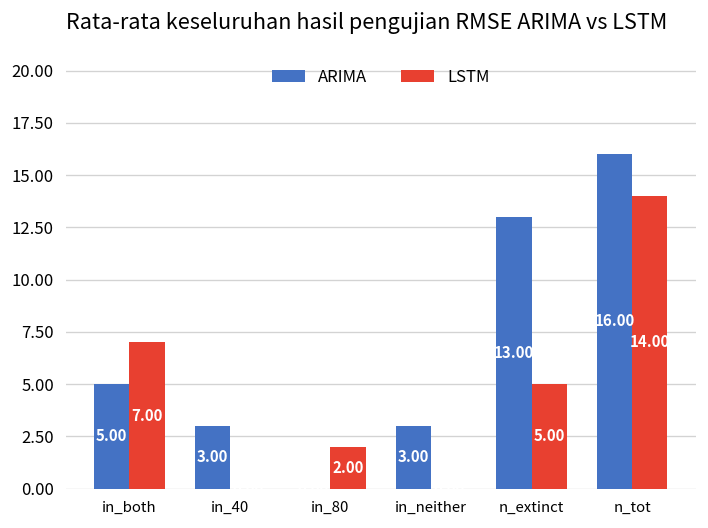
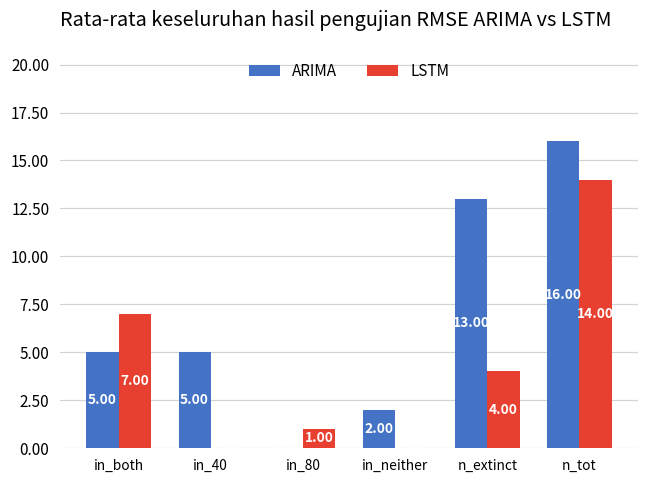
ARIMA, in_40: 3.00 -> 5.00
LSTM, in_80: 2.00 -> 1.00
ARIMA, in_neither: 3.00 -> 2.00
LSTM, n_extinct: 5.00 -> 4.00
